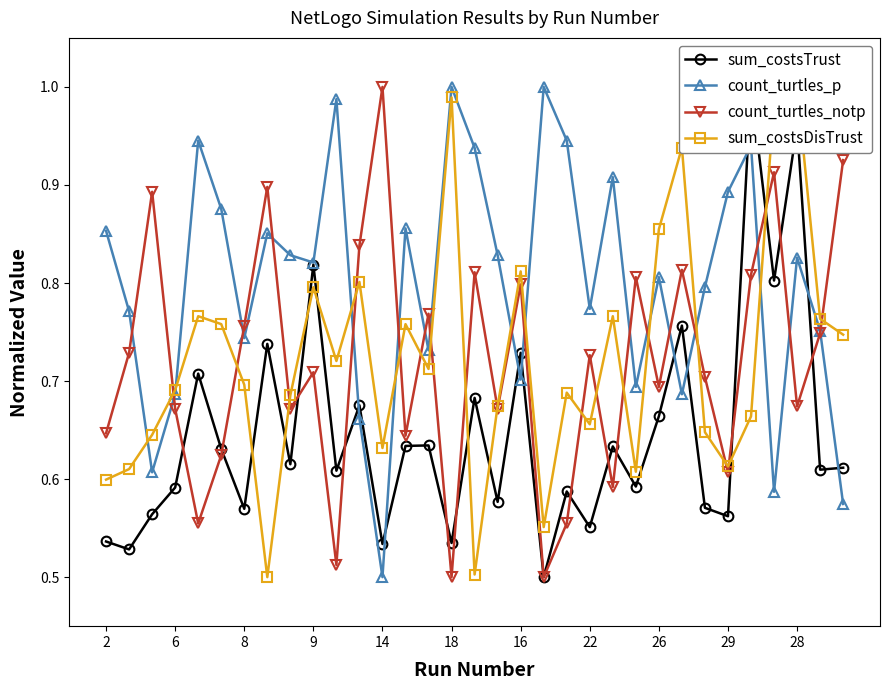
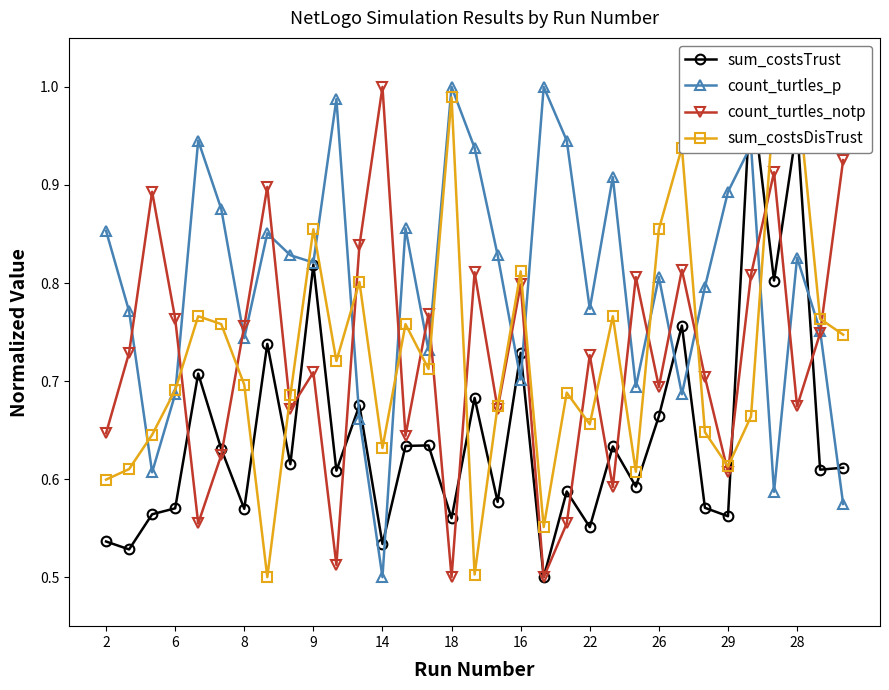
sum_costsTrust, 6: 0.59 -> 0.57
count_turtles_notp, 6: 0.67 -> 0.76
sum_costsDisTrust, 9: 0.80 -> 0.85
sum_costsTrust, 18: 0.53 -> 0.56
